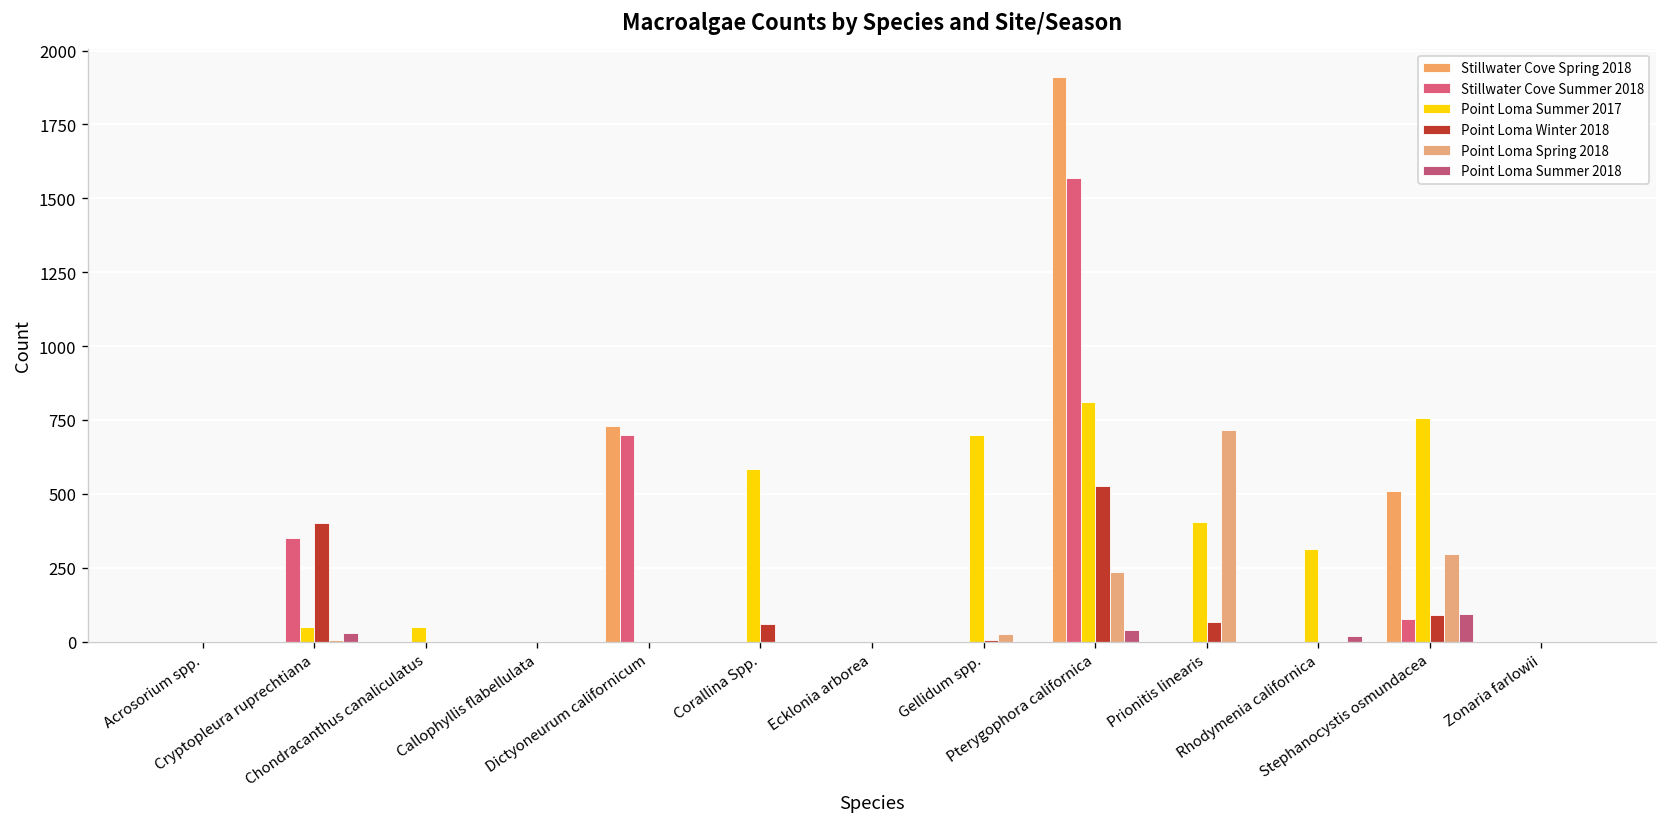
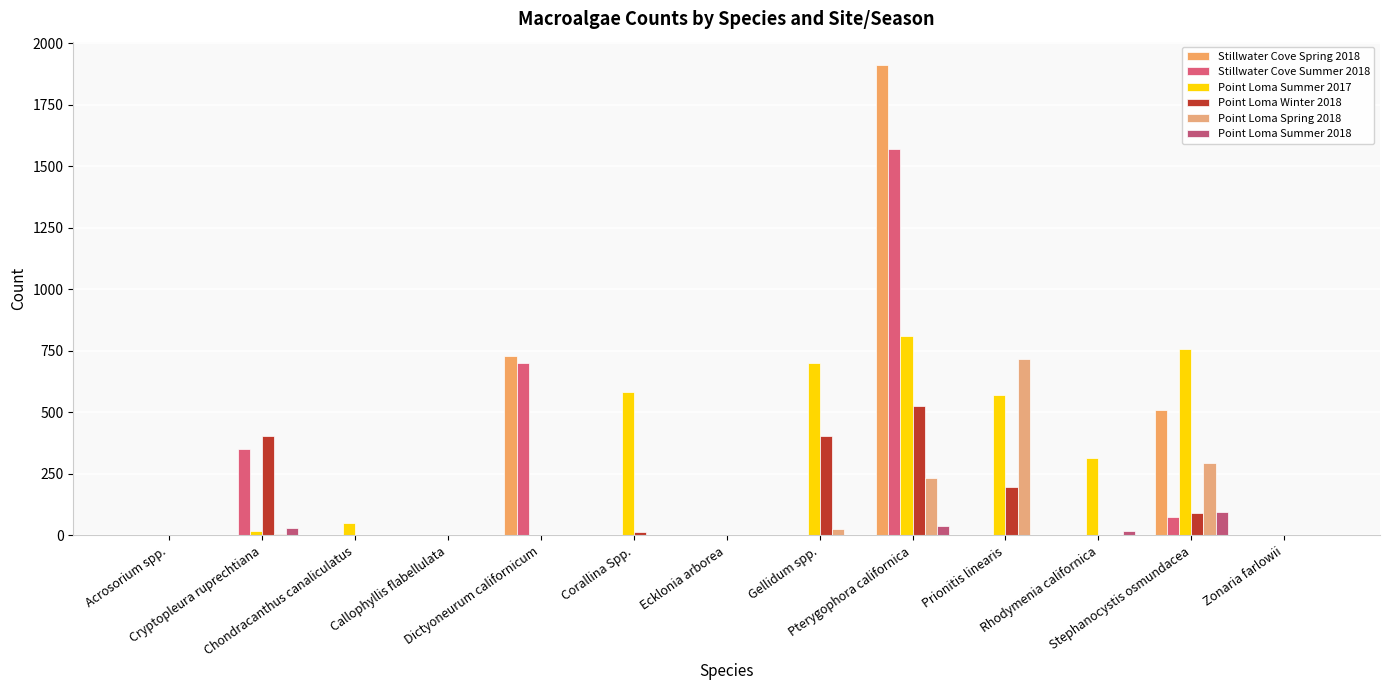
Point Loma Summer 2017, Cryptopleura ruprechtiana: 50 -> 20
Point Loma Winter 2018, Corallina Spp.: 60 -> 10
Point Loma Winter 2018, Gellidum spp.: 10 -> 410
Point Loma Summer 2017, Prionitis linearis: 400 -> 570
Point Loma Winter 2018, Prionitis linearis: 70 -> 200
